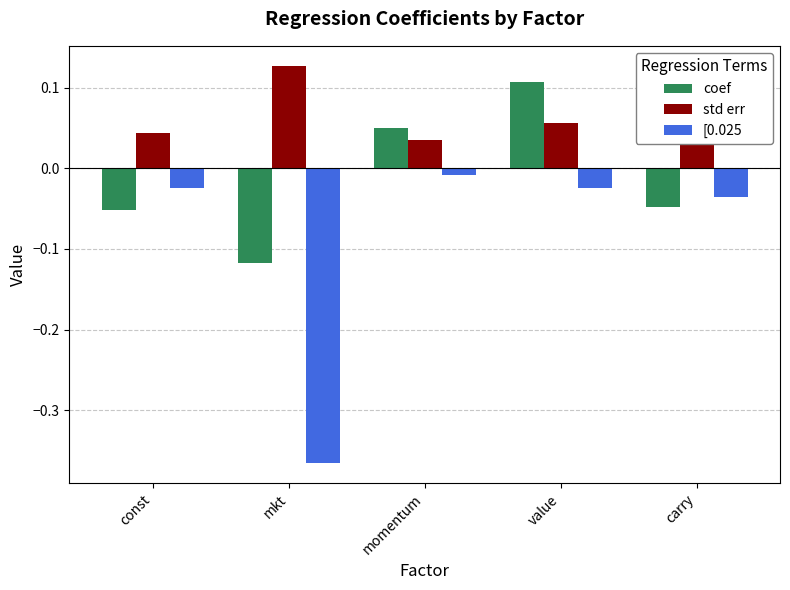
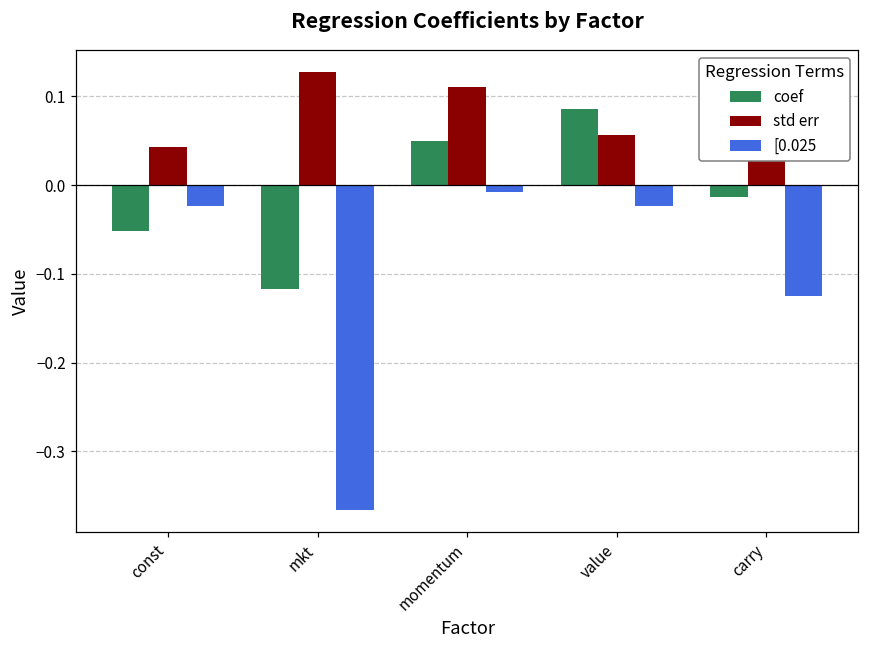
std err, momentum: 0.04 -> 0.11
coef, value: 0.11 -> 0.09
coef, carry: -0.05 -> -0.01
[0.025, carry: -0.04 -> -0.13
